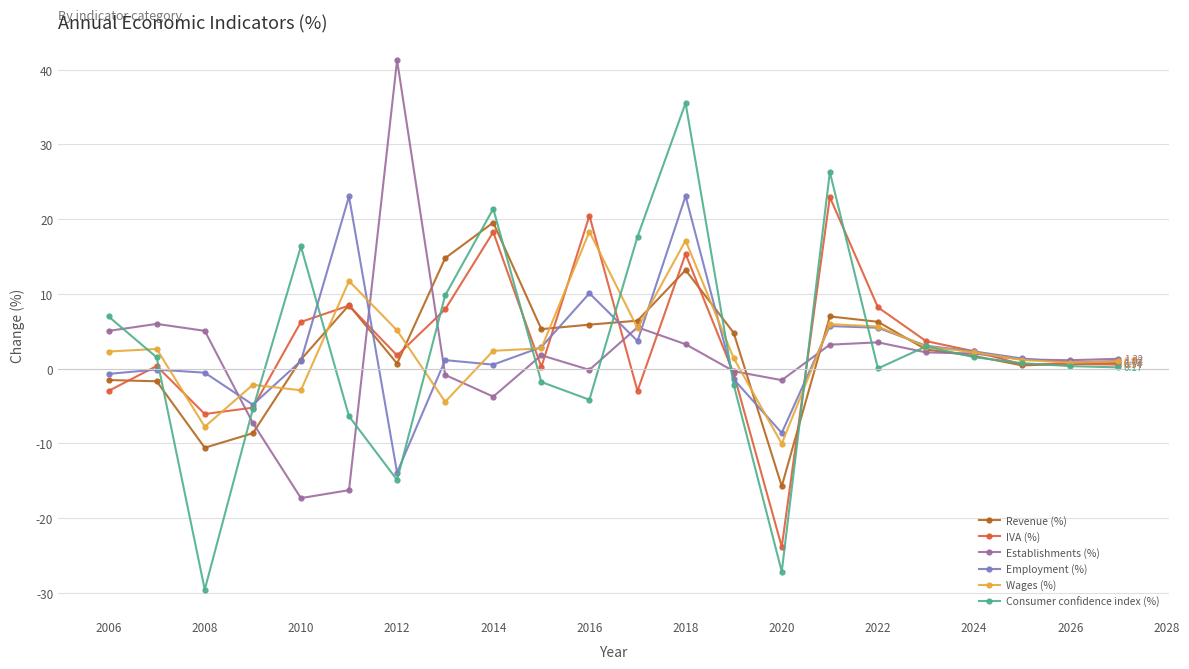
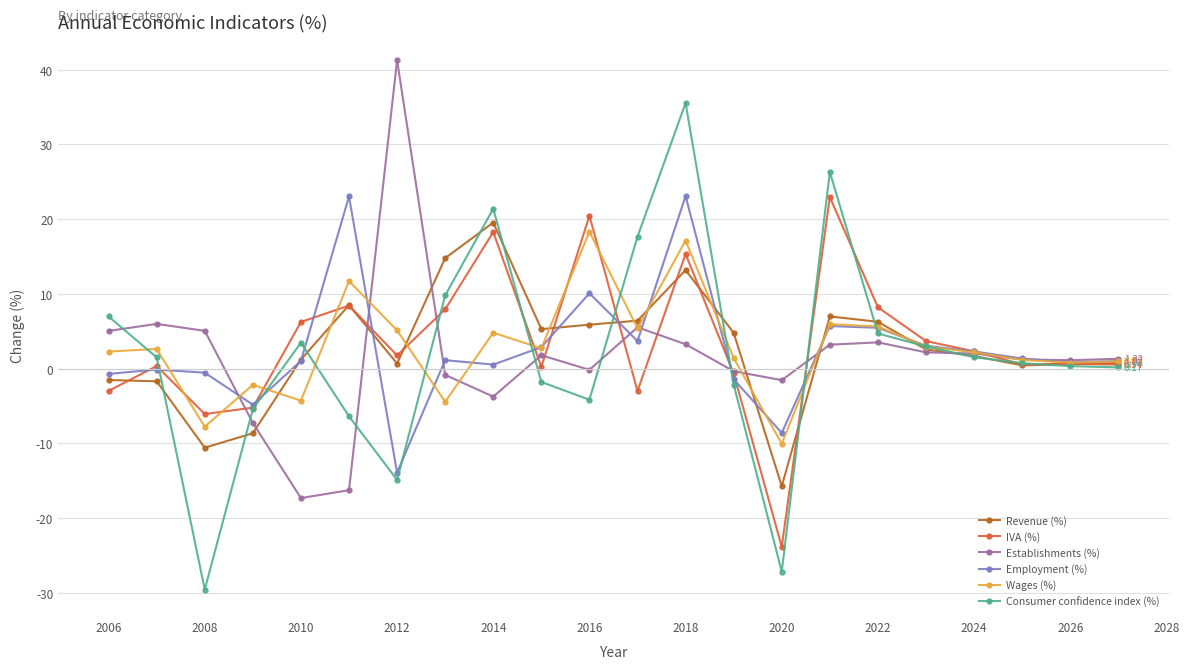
Wages (%), 2010: -3 -> -4
Consumer confidence index (%), 2010: 16 -> 3
Wages (%), 2014: 2 -> 5
Consumer confidence index (%), 2022: 0 -> 5
